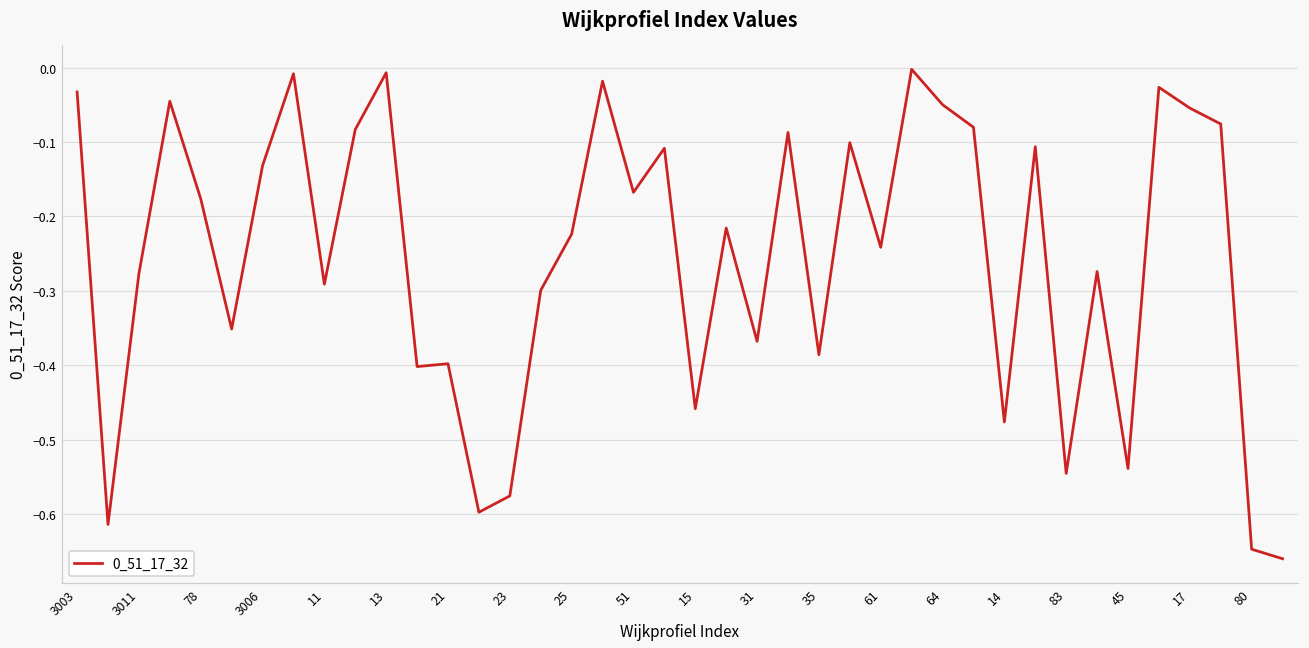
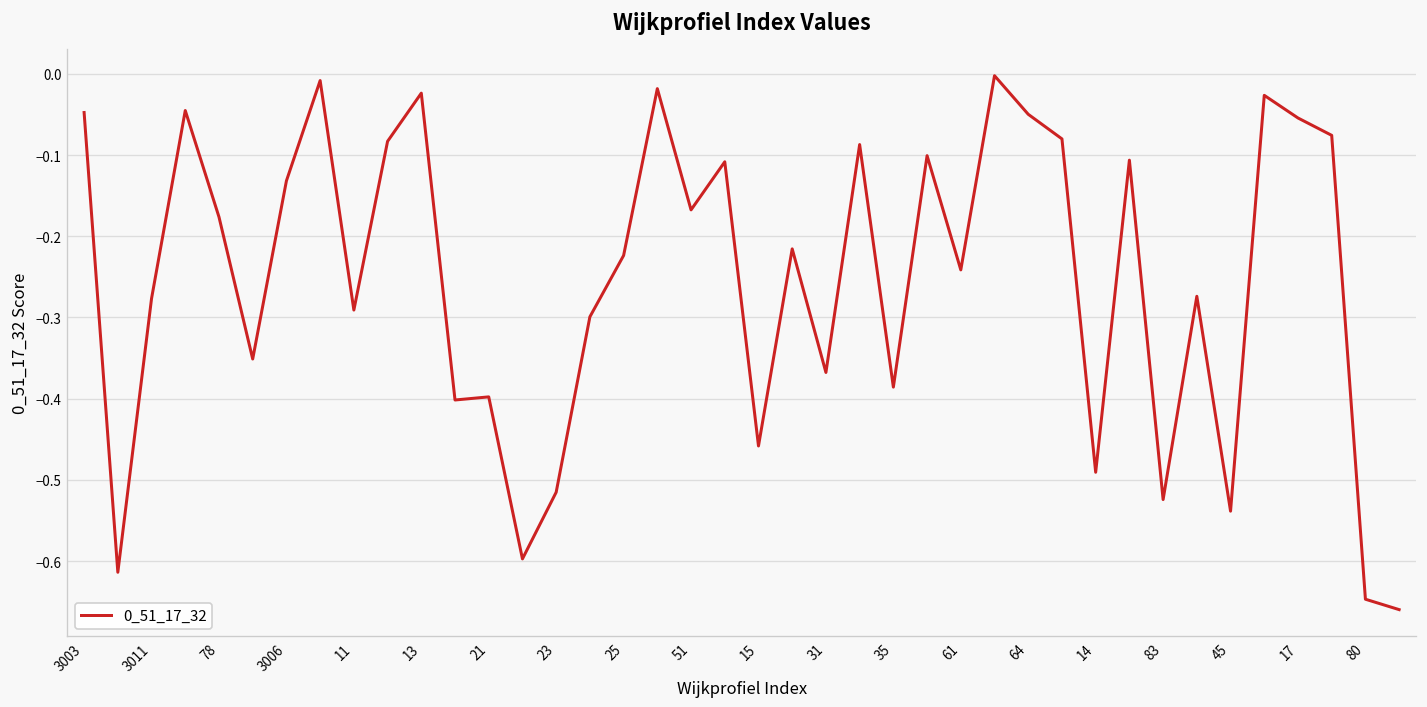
3003: -0.03 -> -0.05
13: -0.01 -> -0.02
23: -0.58 -> -0.52
14: -0.48 -> -0.49
83: -0.55 -> -0.52
